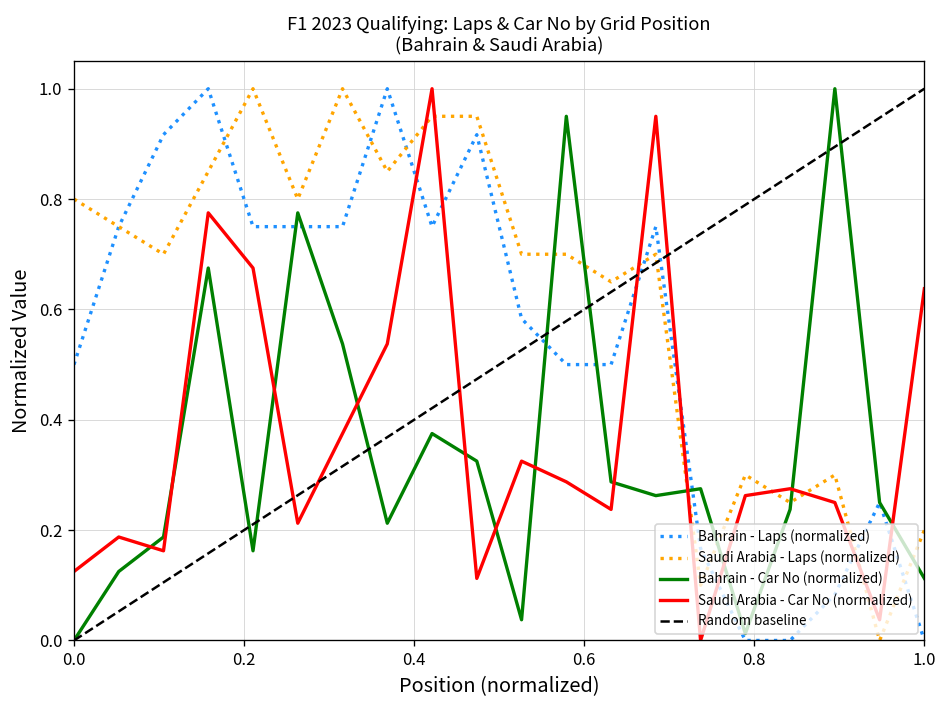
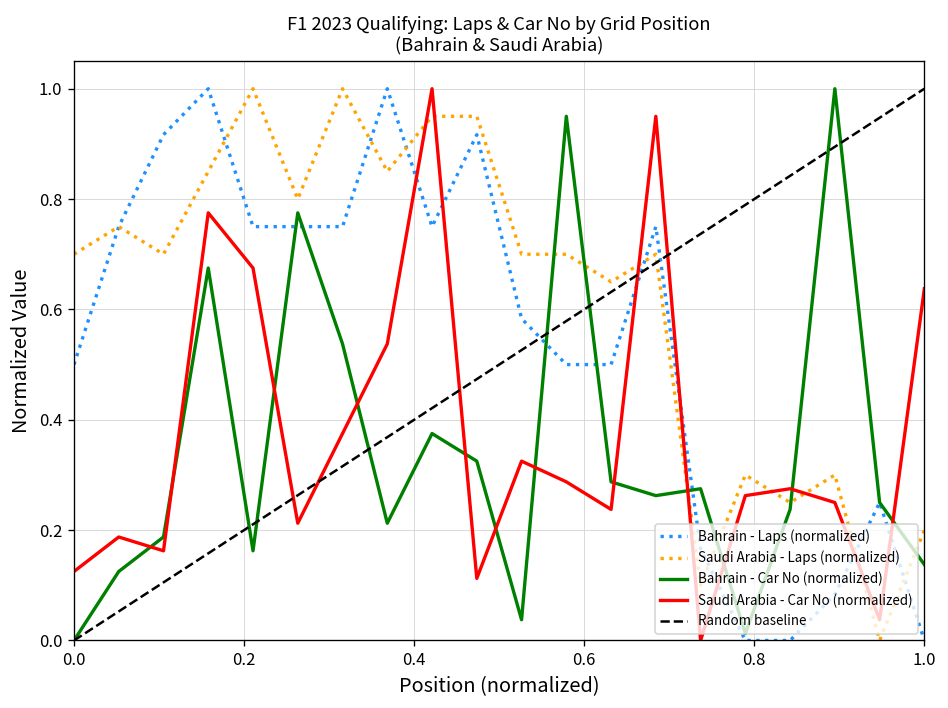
Saudi Arabia - Laps (normalized), 0.0: 0.80 -> 0.70
Bahrain - Car No (normalized), 1.0: 0.11 -> 0.14
